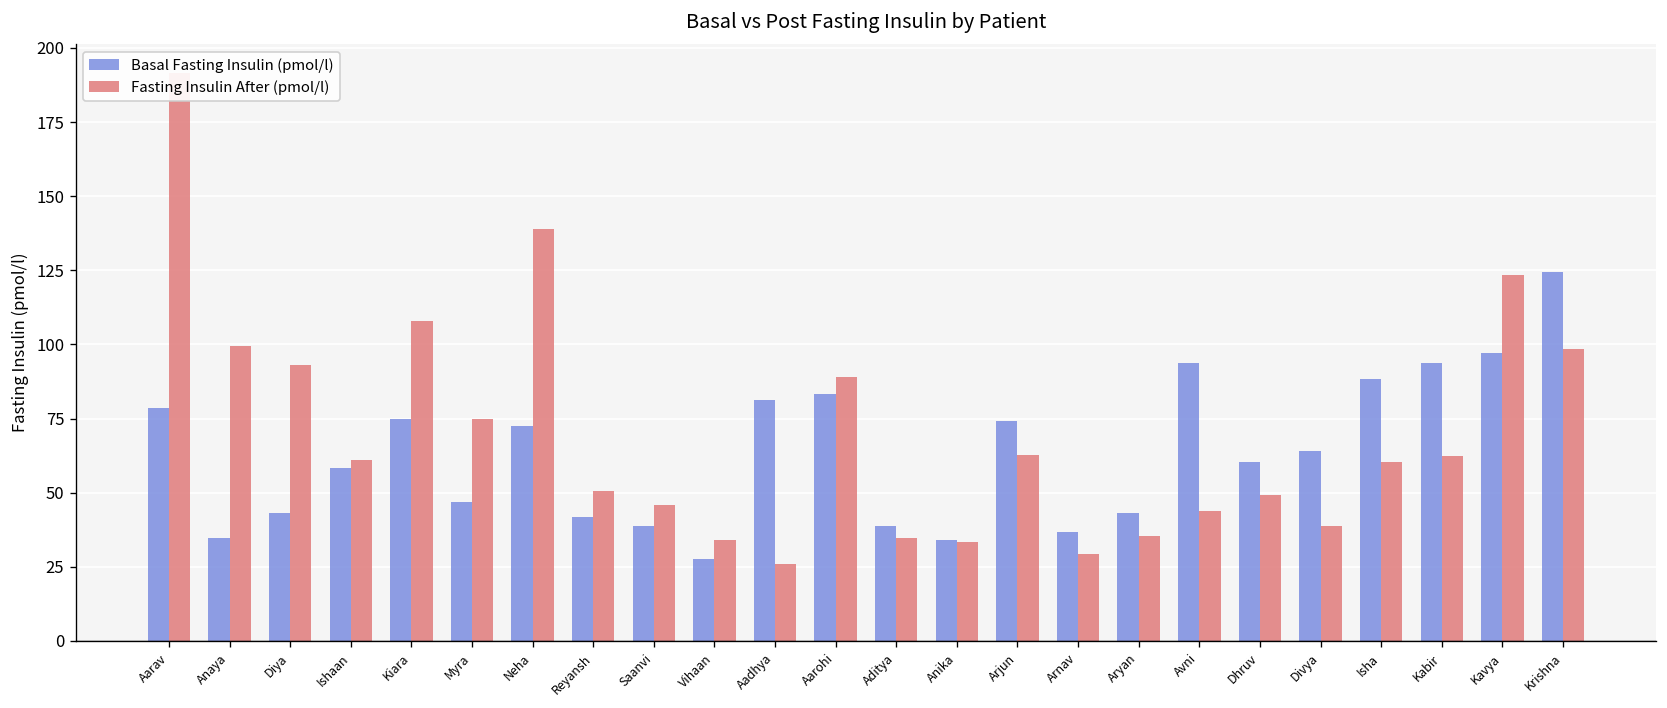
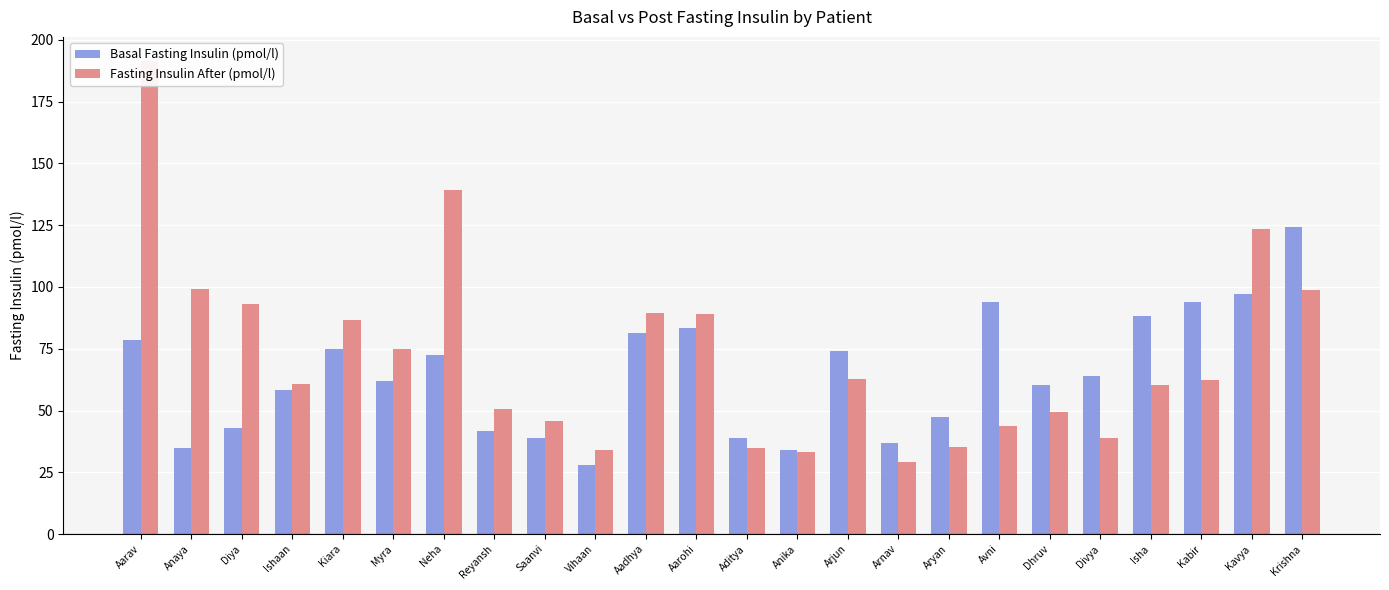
Fasting Insulin After (pmol/l), Kiara: 108 -> 87
Basal Fasting Insulin (pmol/l), Myra: 47 -> 62
Fasting Insulin After (pmol/l), Aadhya: 26 -> 90
Basal Fasting Insulin (pmol/l), Aryan: 43 -> 47
